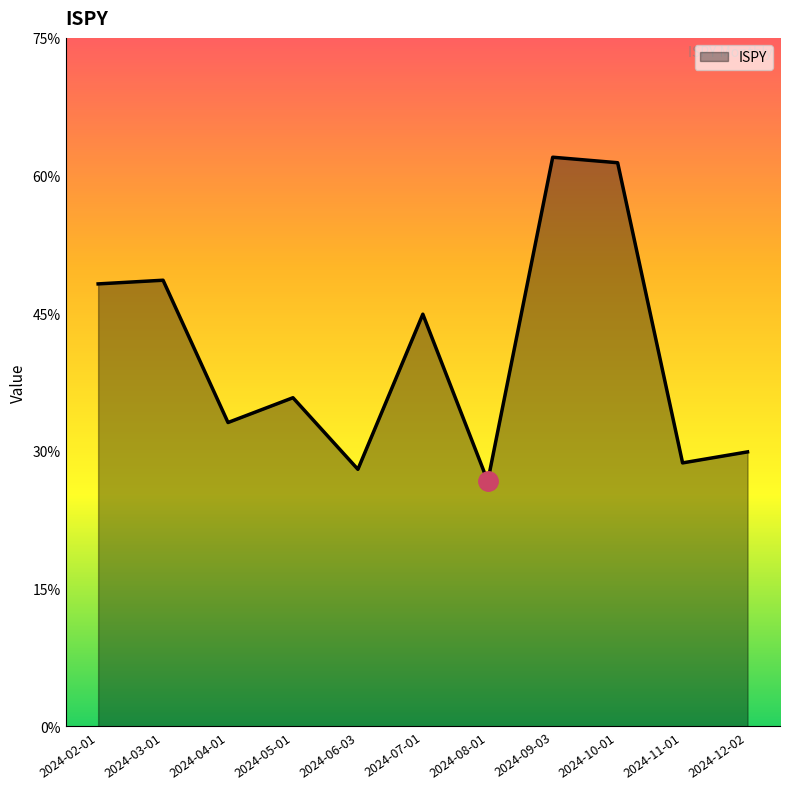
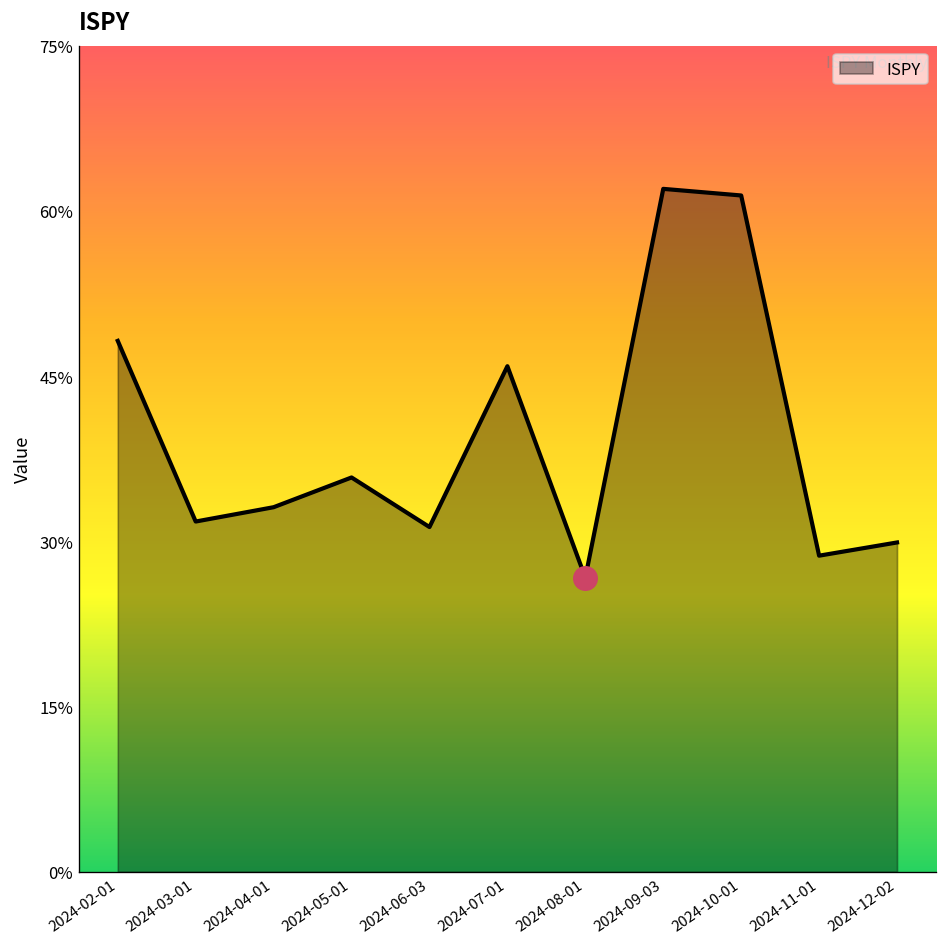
ISPY, 2024-03-01: 49% -> 32%
ISPY, 2024-06-03: 28% -> 31%
ISPY, 2024-07-01: 45% -> 46%
